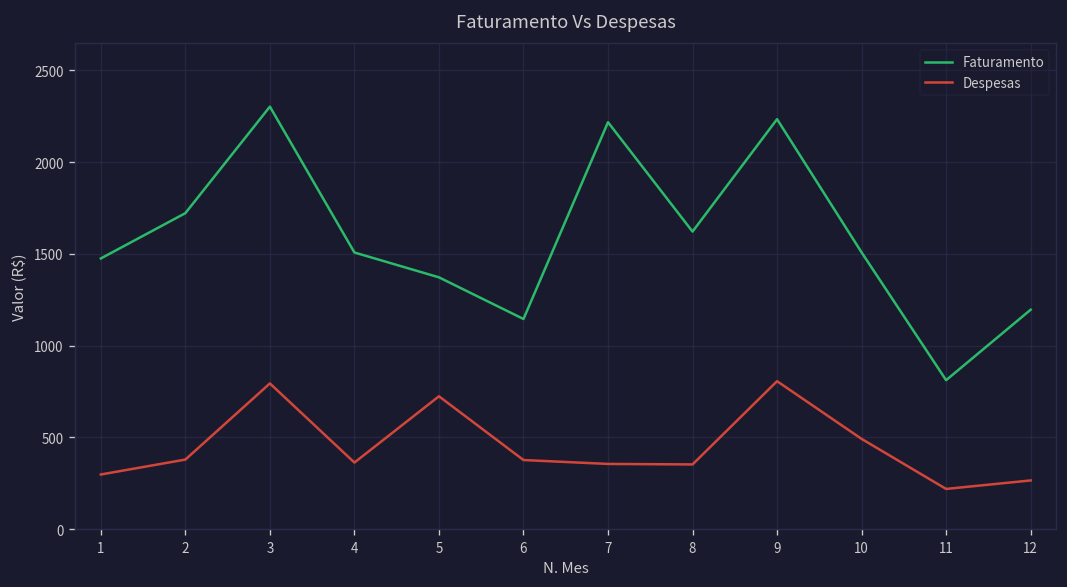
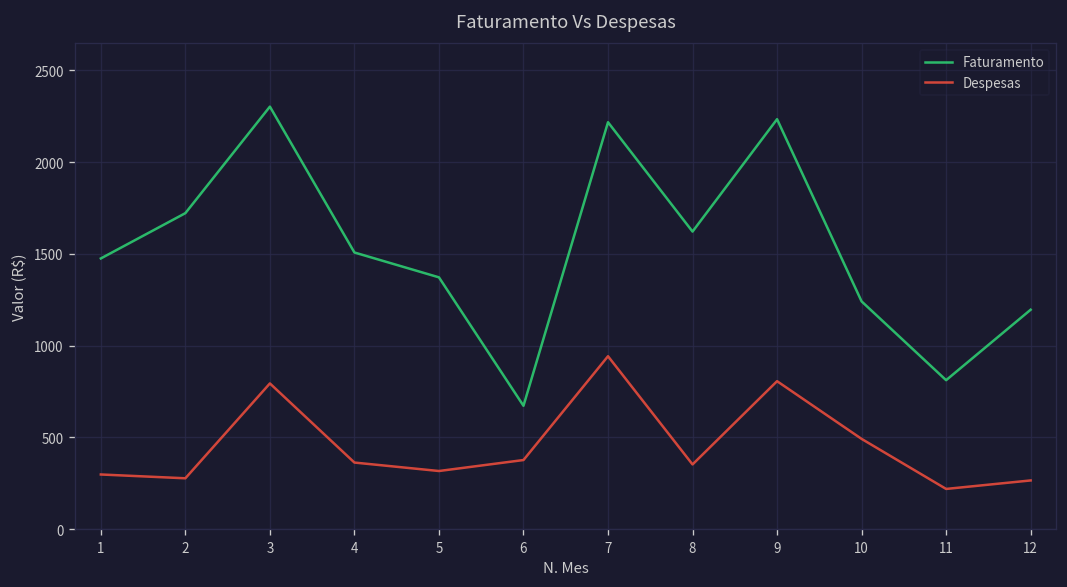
Despesas, 2: 380 -> 280
Despesas, 5: 720 -> 320
Faturamento, 6: 1150 -> 670
Despesas, 7: 360 -> 940
Faturamento, 10: 1510 -> 1240
